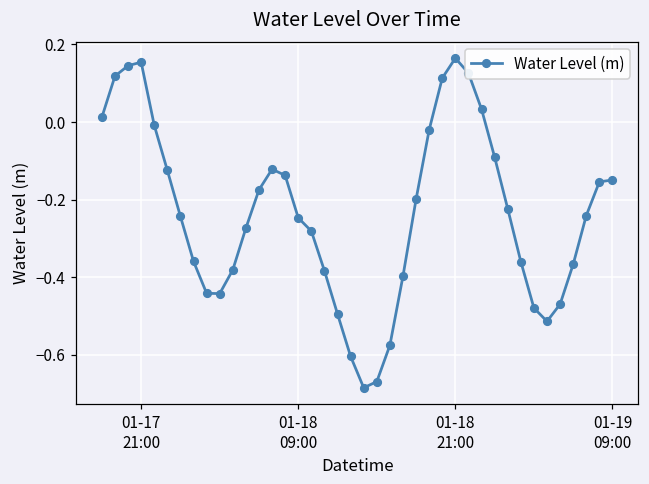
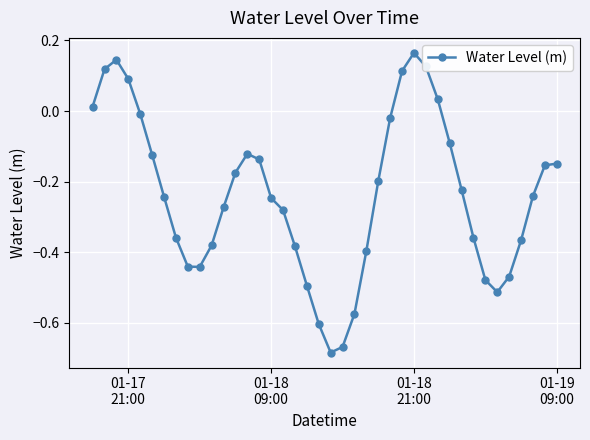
01-17 21:00: 0.15 -> 0.09
